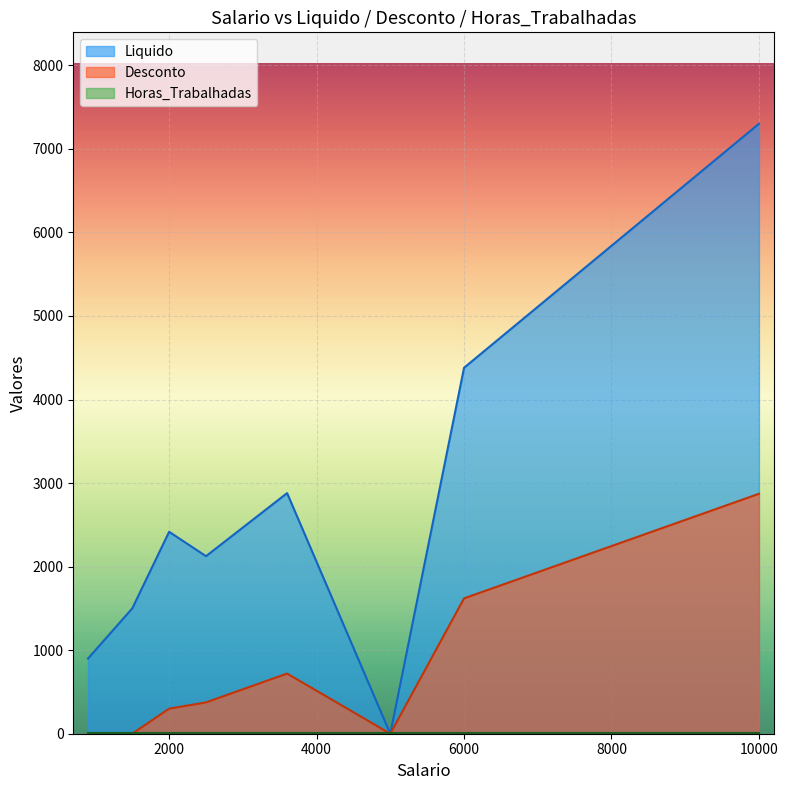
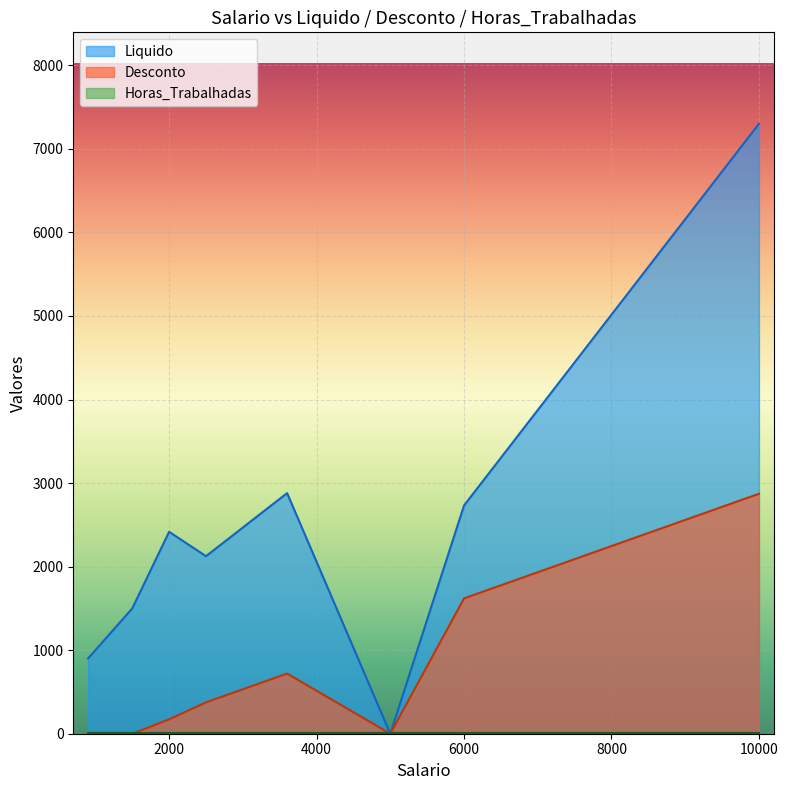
Desconto, 2000: 300 -> 200
Liquido, 6000: 4400 -> 2700
